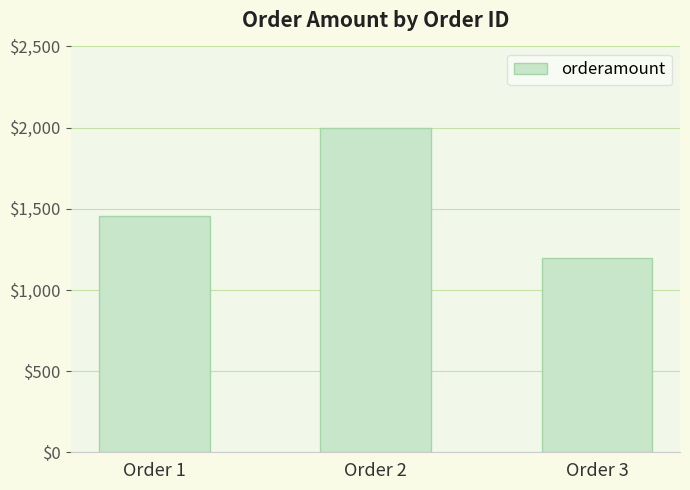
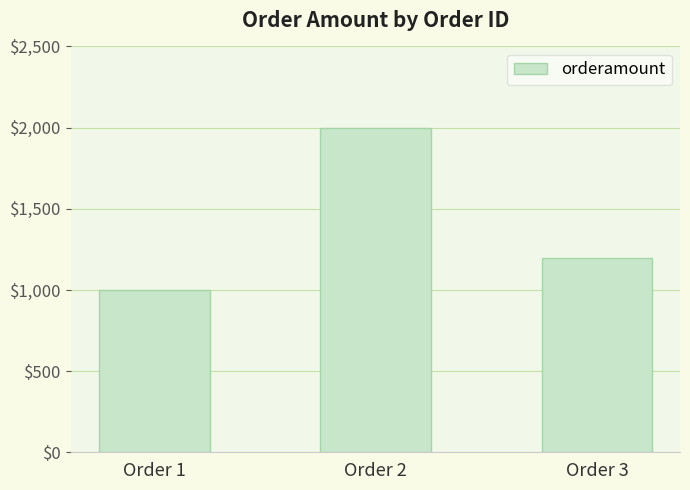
Order 1: $1,460 -> $1,000
